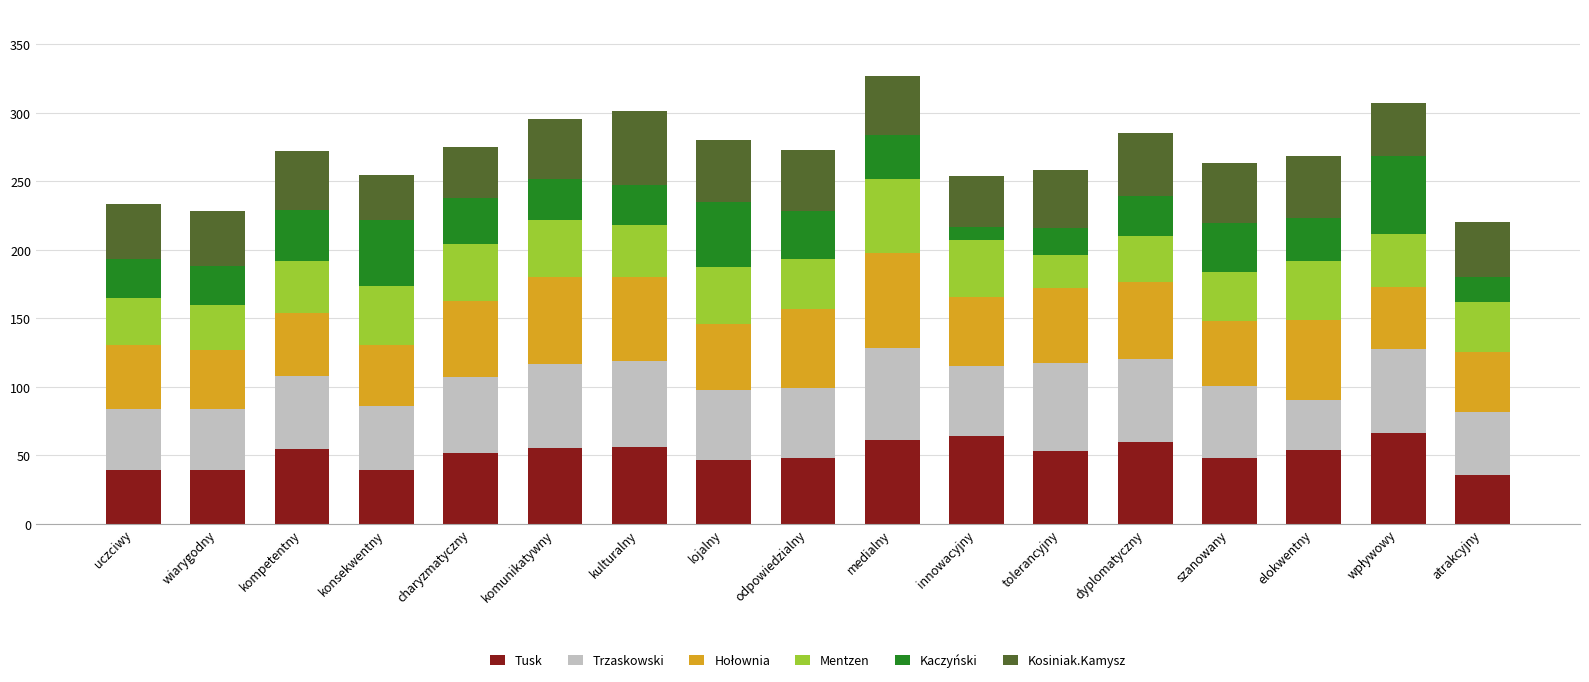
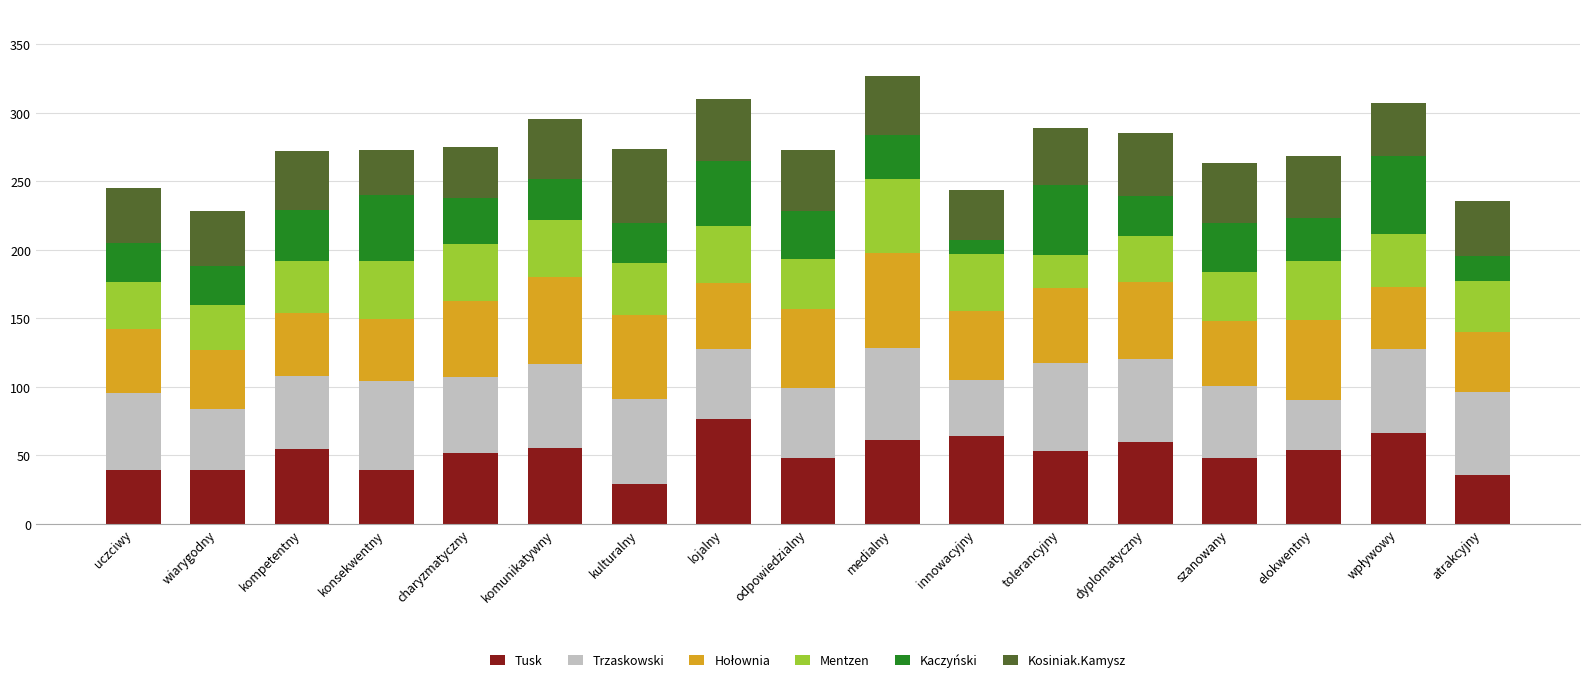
Trzaskowski, uczciwy: 45 -> 56
Trzaskowski, konsekwentny: 47 -> 65
Tusk, kulturalny: 56 -> 29
Tusk, lojalny: 47 -> 77
Trzaskowski, innowacyjny: 52 -> 42
Kaczyński, tolerancyjny: 20 -> 51
Trzaskowski, atrakcyjny: 46 -> 61
